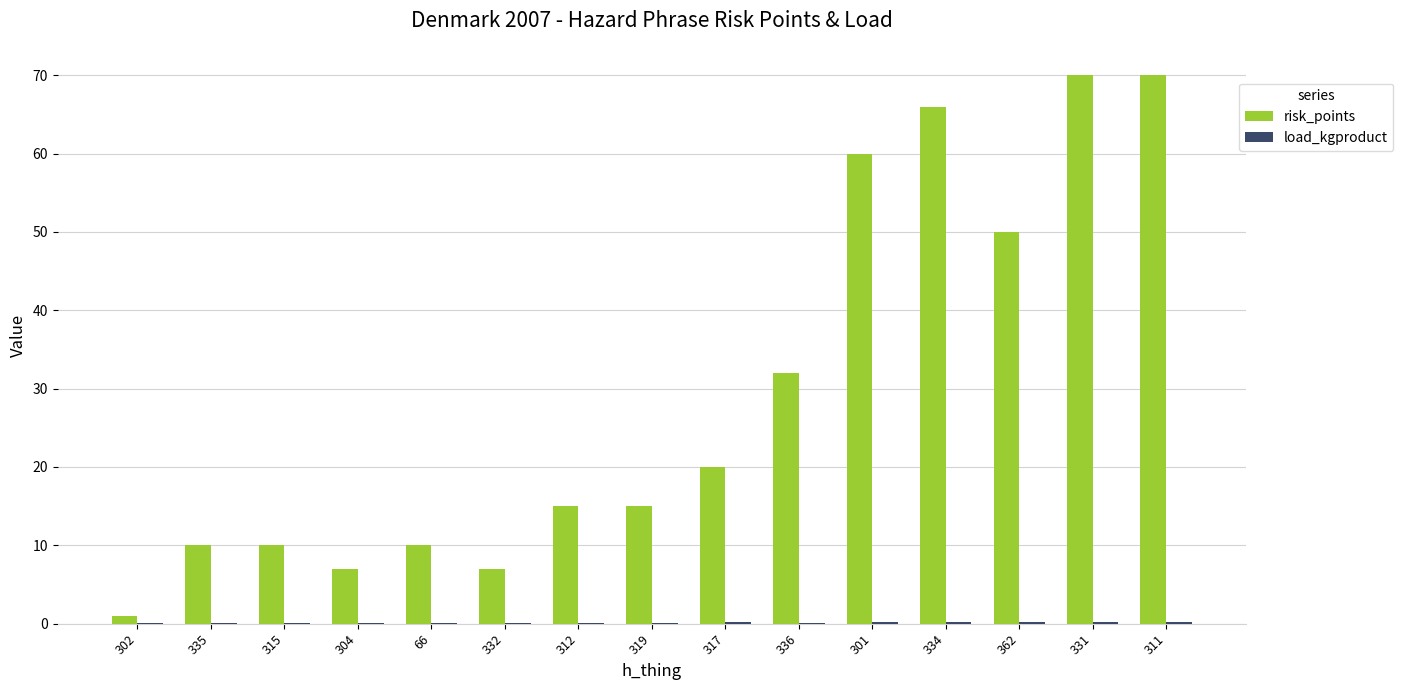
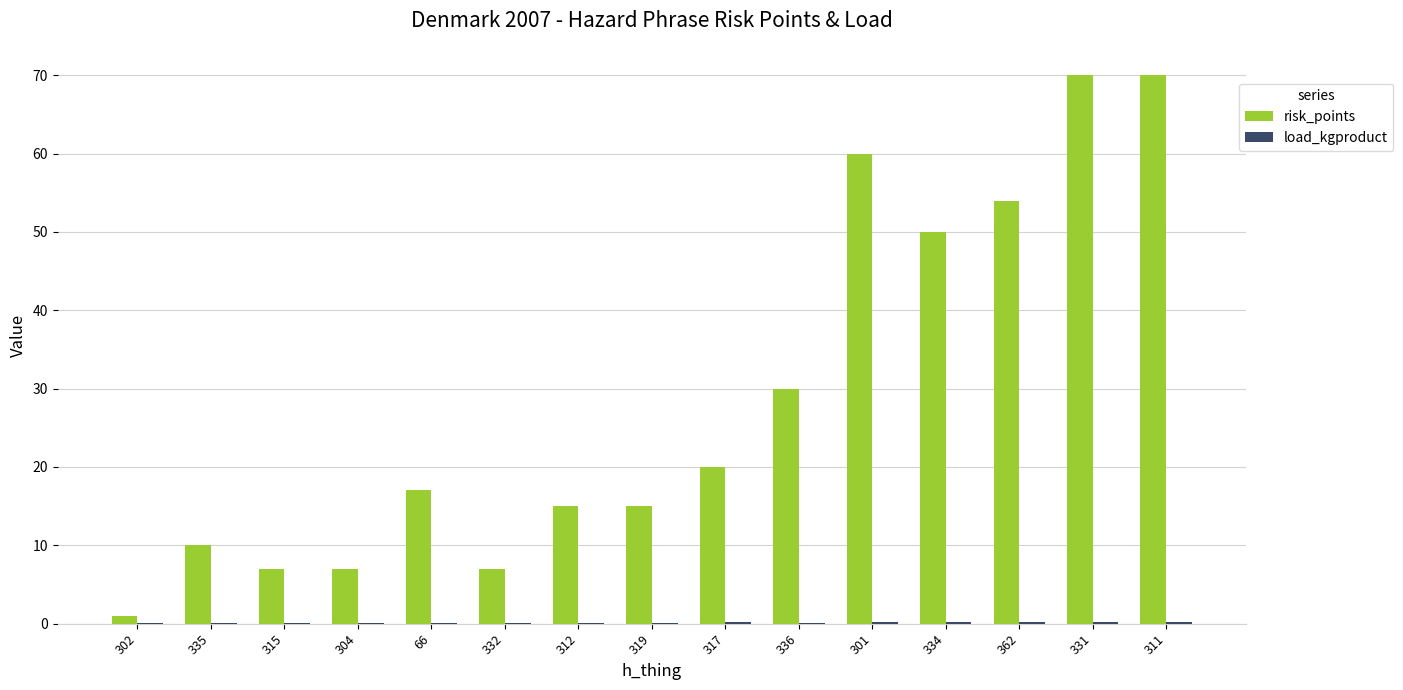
risk_points, 315: 10 -> 7
risk_points, 66: 10 -> 17
risk_points, 336: 32 -> 30
risk_points, 334: 66 -> 50
risk_points, 362: 50 -> 54
